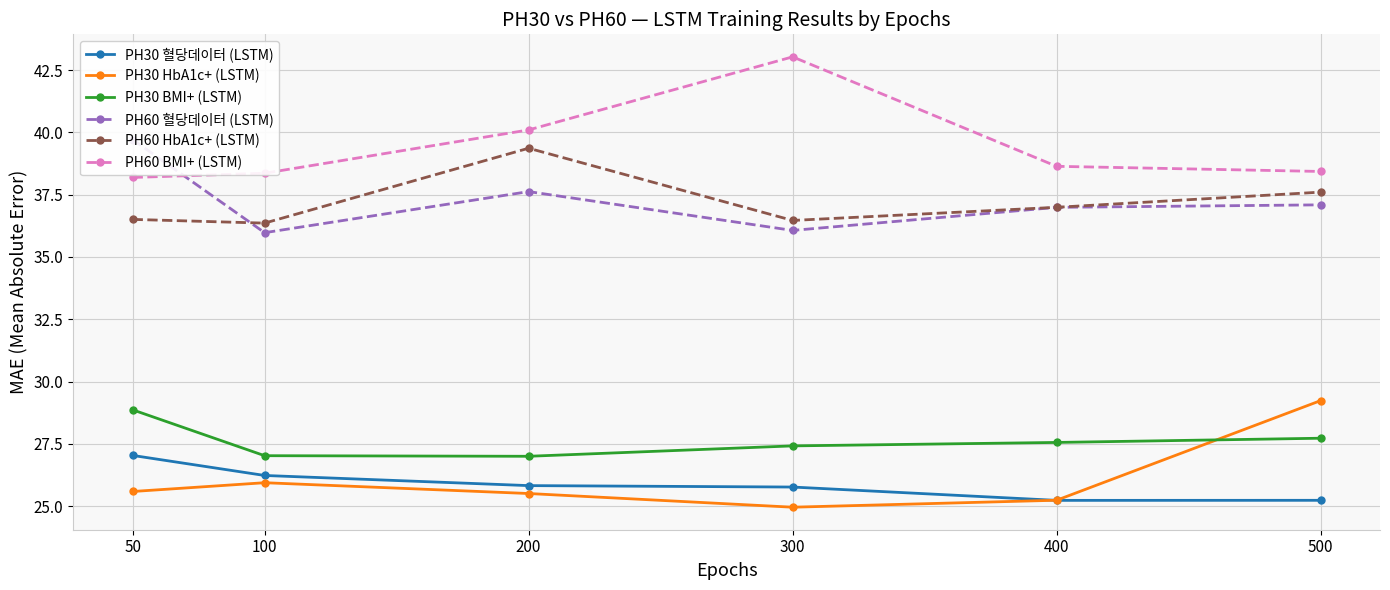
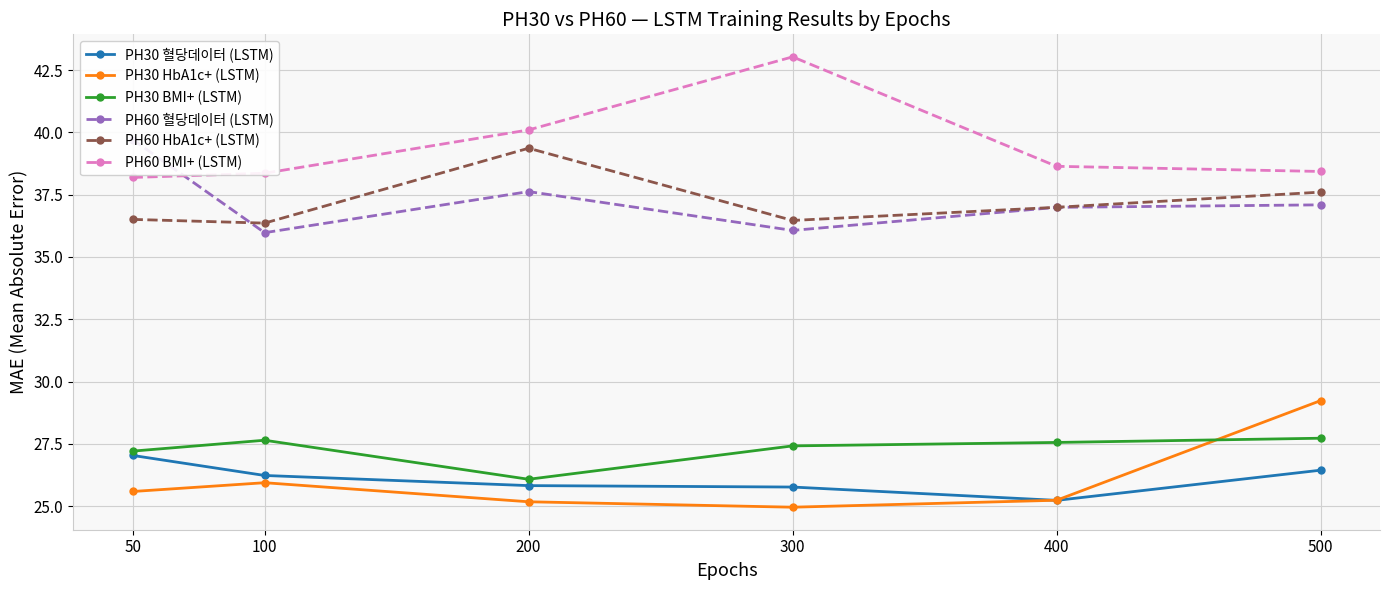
PH30 BMI+ (LSTM), 50: 28.9 -> 27.2
PH30 BMI+ (LSTM), 100: 27.0 -> 27.6
PH30 HbA1c+ (LSTM), 200: 25.5 -> 25.2
PH30 BMI+ (LSTM), 200: 27.0 -> 26.1
PH30 혈당데이터 (LSTM), 500: 25.2 -> 26.4
